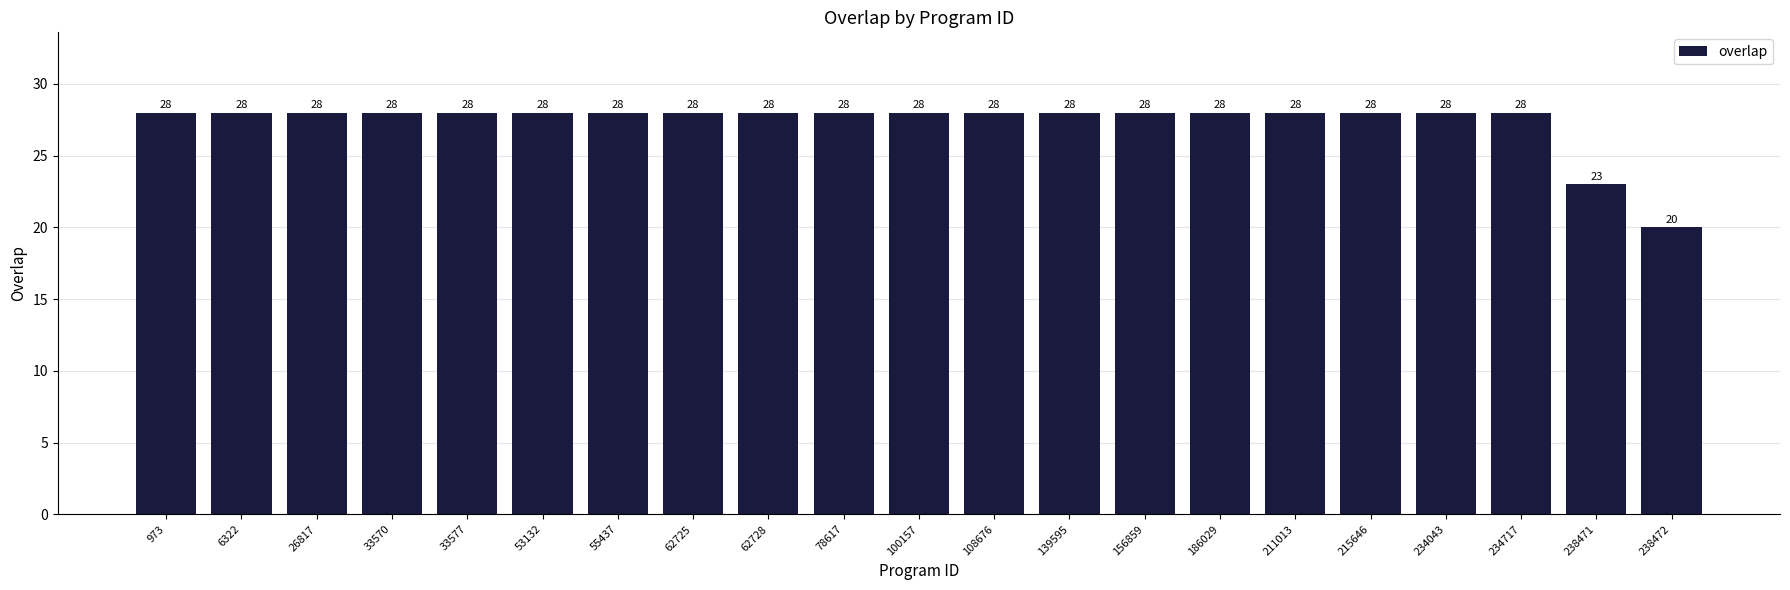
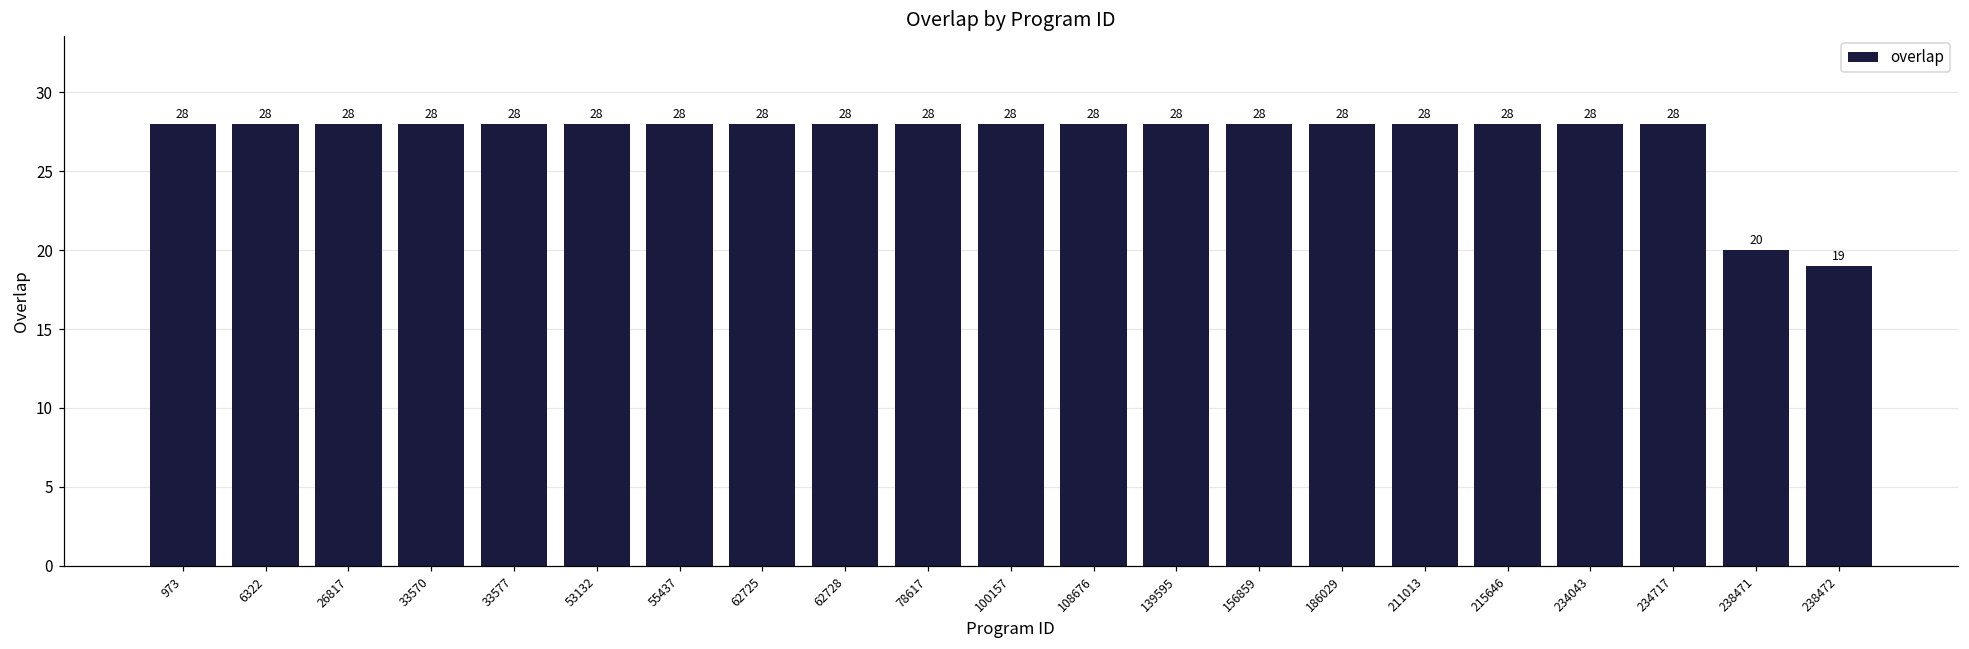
238471: 23 -> 20
238472: 20 -> 19
